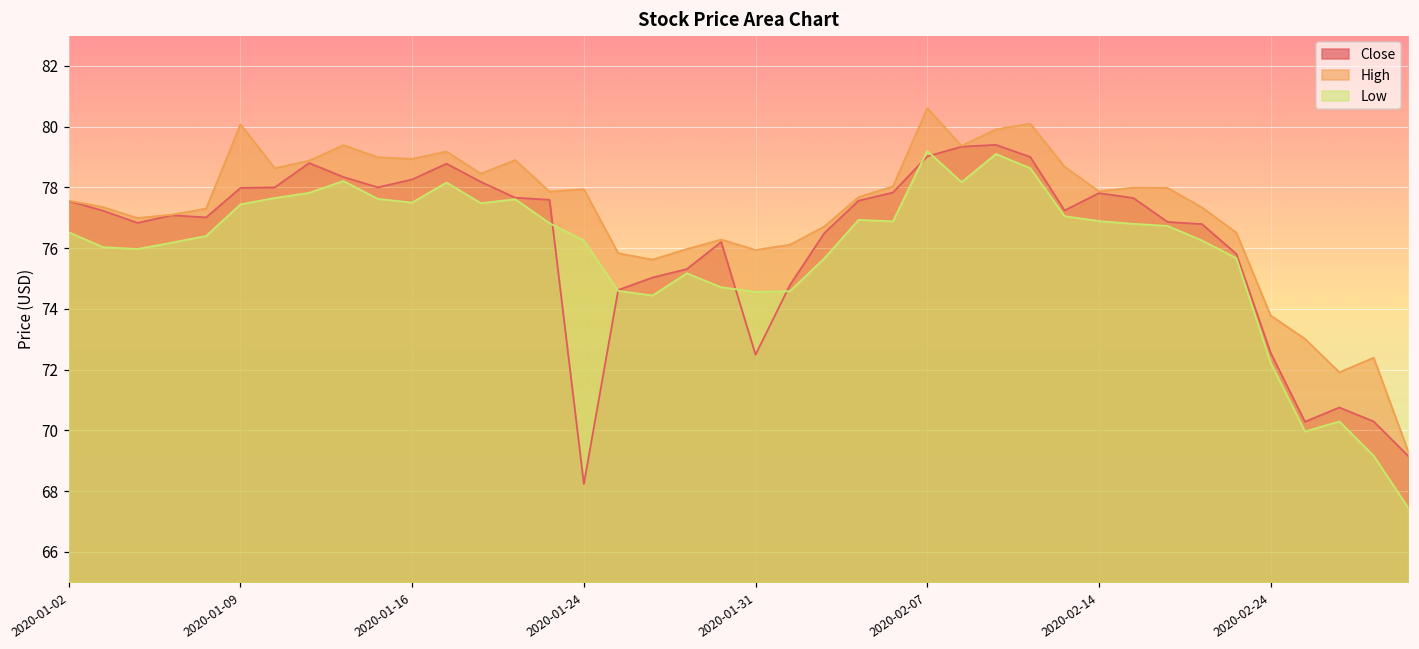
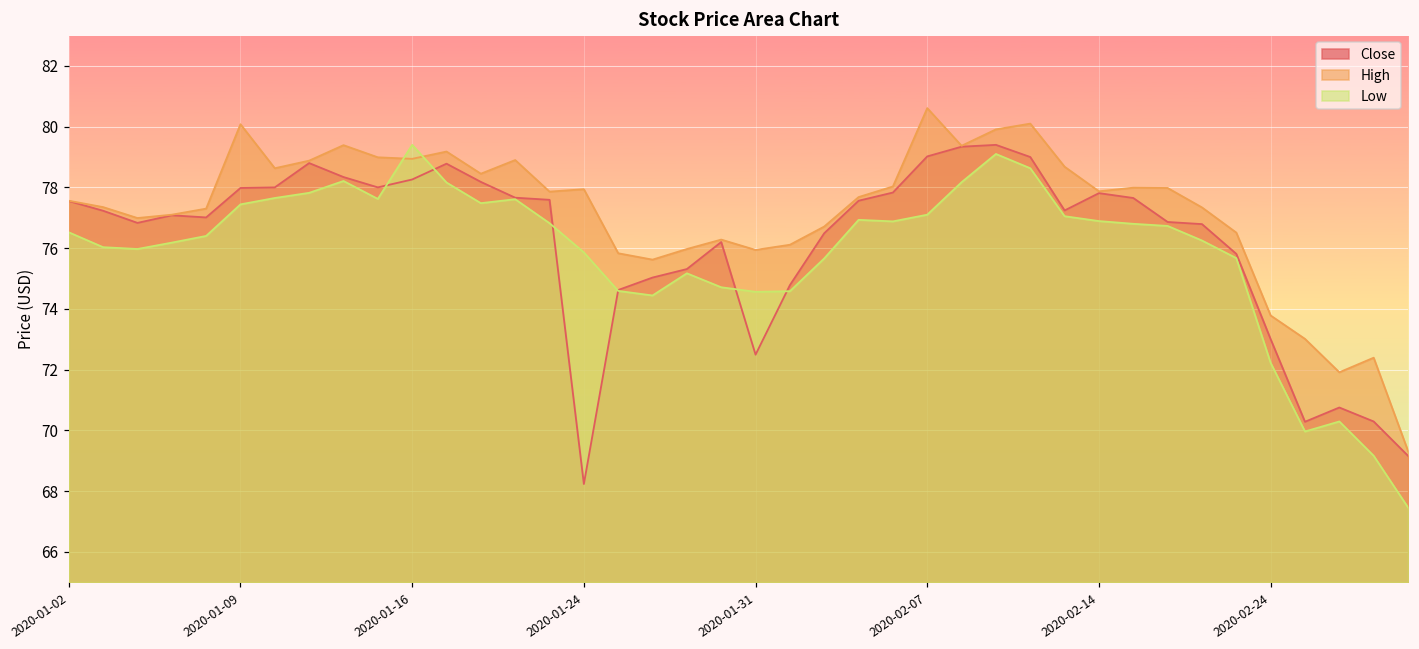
Low, 2020-01-16: 77.5 -> 79.4
Low, 2020-01-24: 76.3 -> 75.9
Low, 2020-02-07: 79.2 -> 77.1
Close, 2020-02-24: 72.6 -> 73.0
